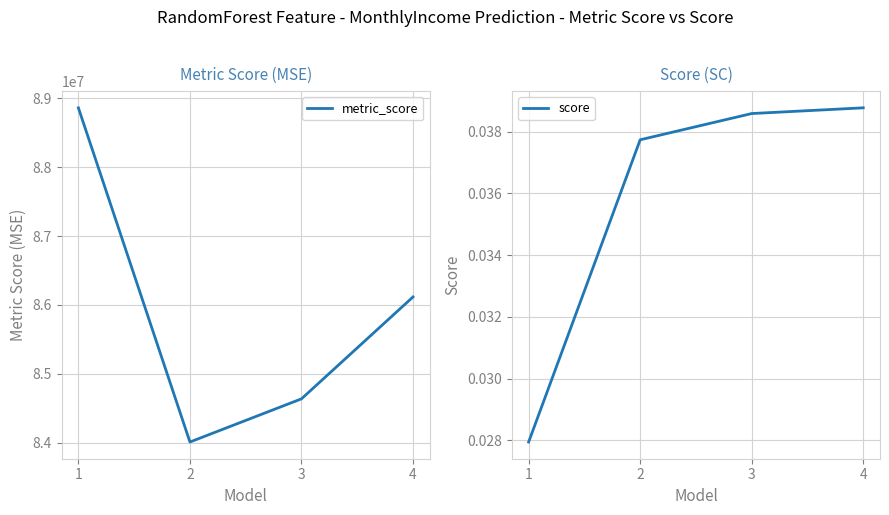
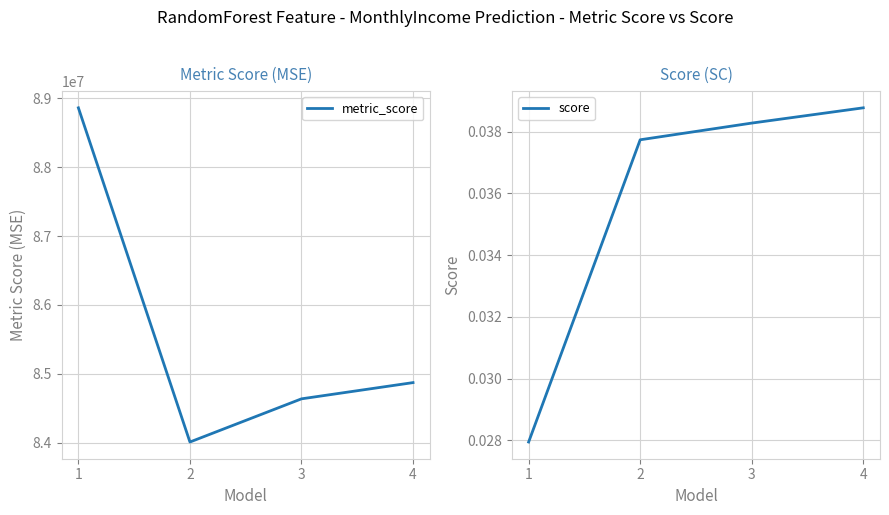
Metric Score (MSE), 4: 86100000 -> 84900000
Score (SC), 3: 0.0386 -> 0.0383
